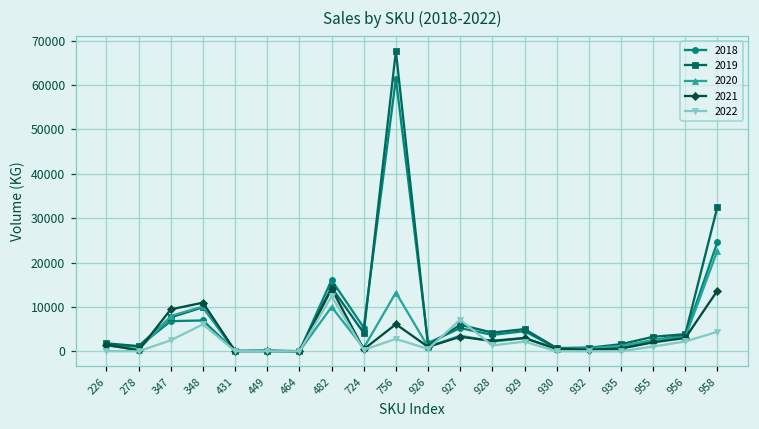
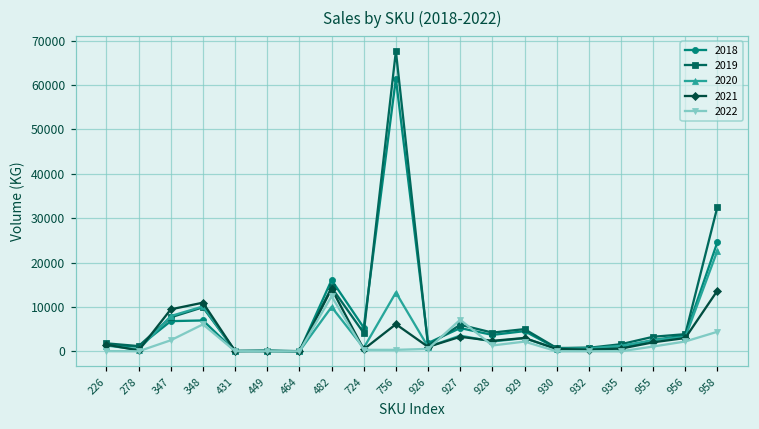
2022, 756: 3000 -> 0
